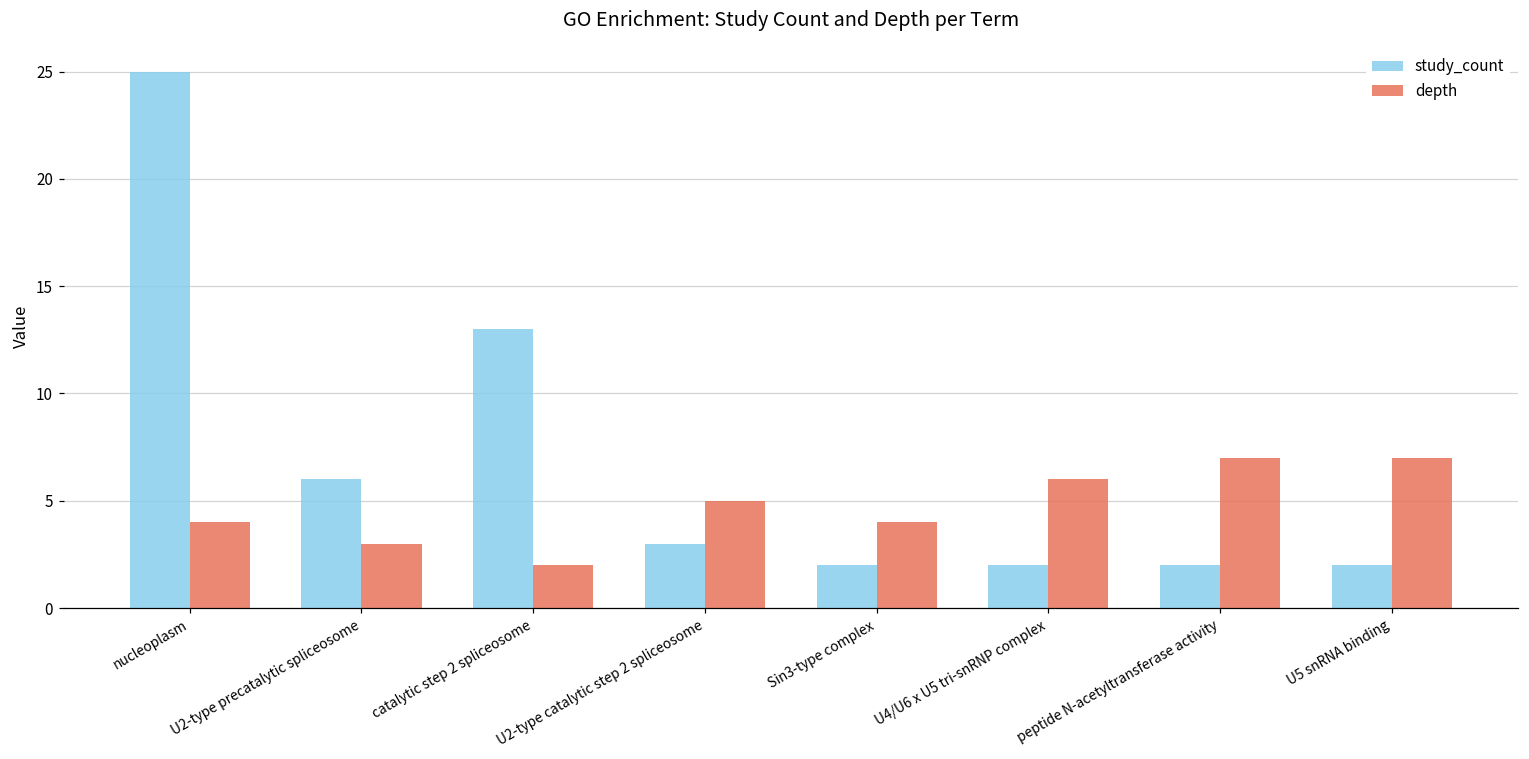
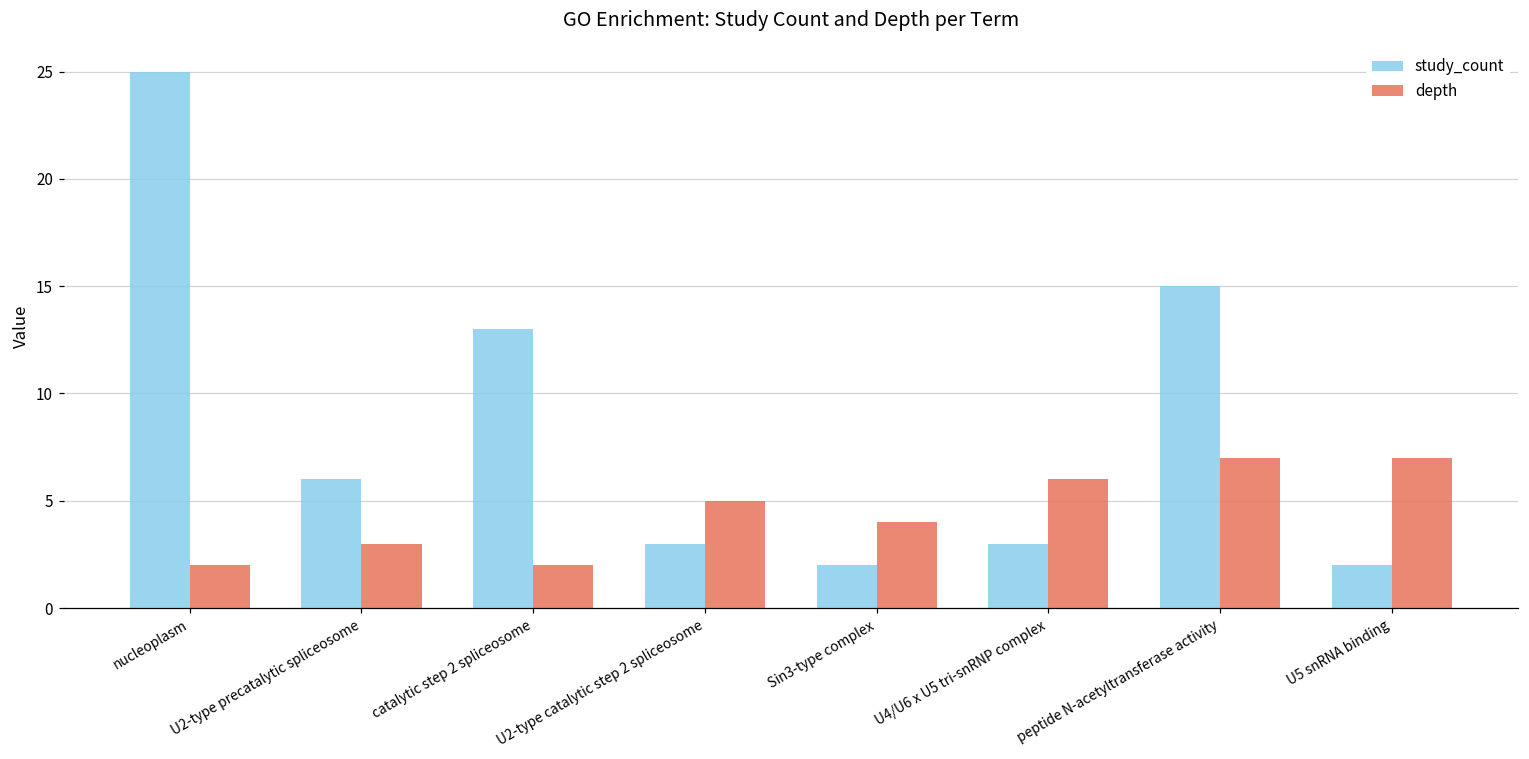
depth, nucleoplasm: 4 -> 2
study_count, U4/U6 x U5 tri-snRNP complex: 2 -> 3
study_count, peptide N-acetyltransferase activity: 2 -> 15
